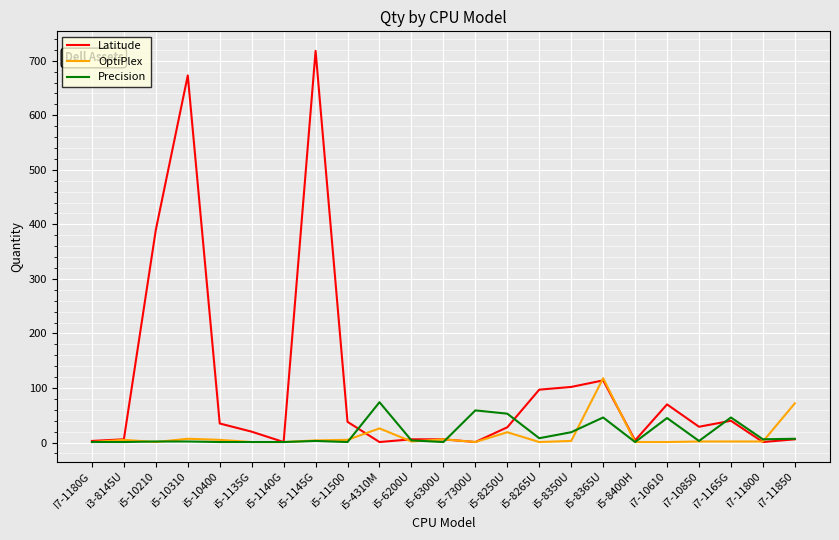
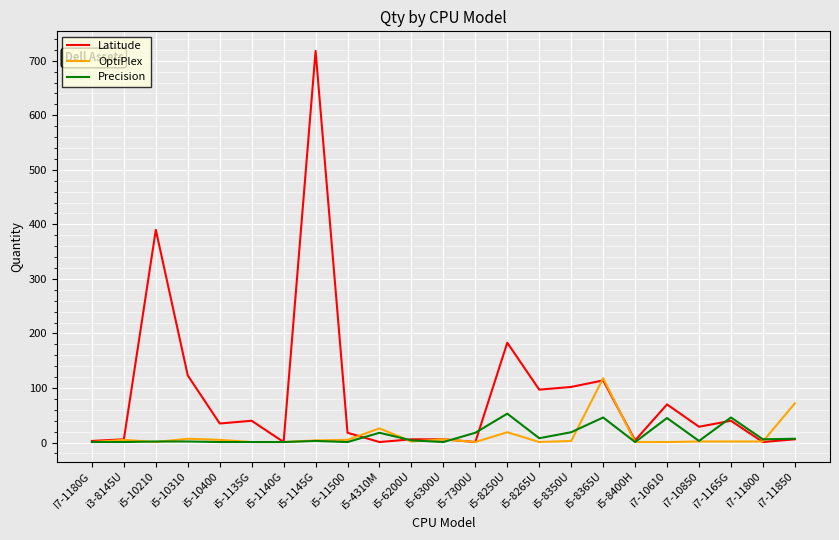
Latitude, i5-10310: 670 -> 120
Latitude, i5-1135G: 20 -> 40
Latitude, i5-11500: 40 -> 20
Precision, i5-4310M: 70 -> 20
Precision, i5-7300U: 60 -> 20
Latitude, i5-8250U: 30 -> 180
